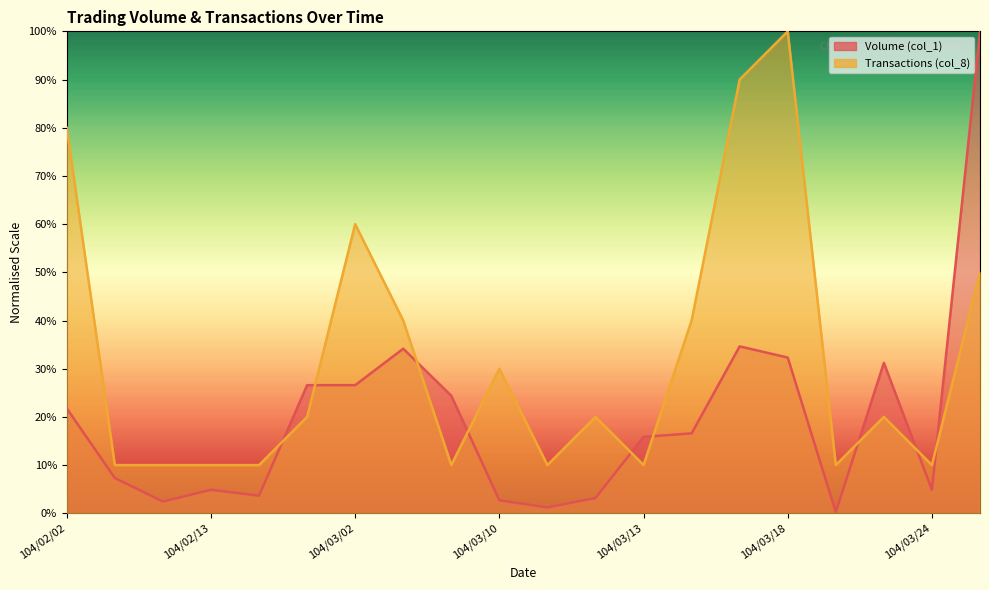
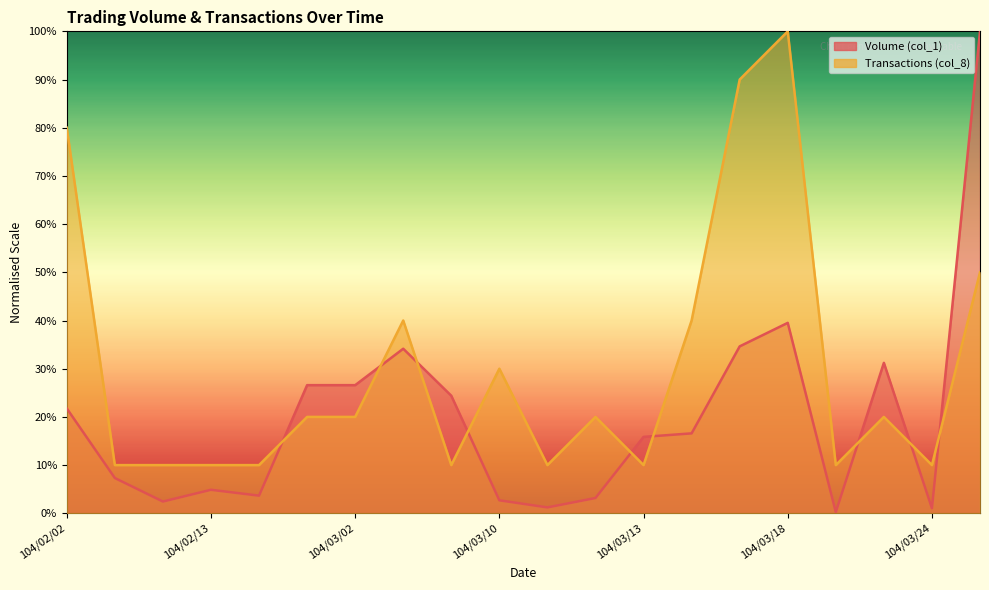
Transactions (col_8), 104/03/02: 60% -> 20%
Volume (col_1), 104/03/18: 32% -> 40%
Volume (col_1), 104/03/24: 5% -> 1%
